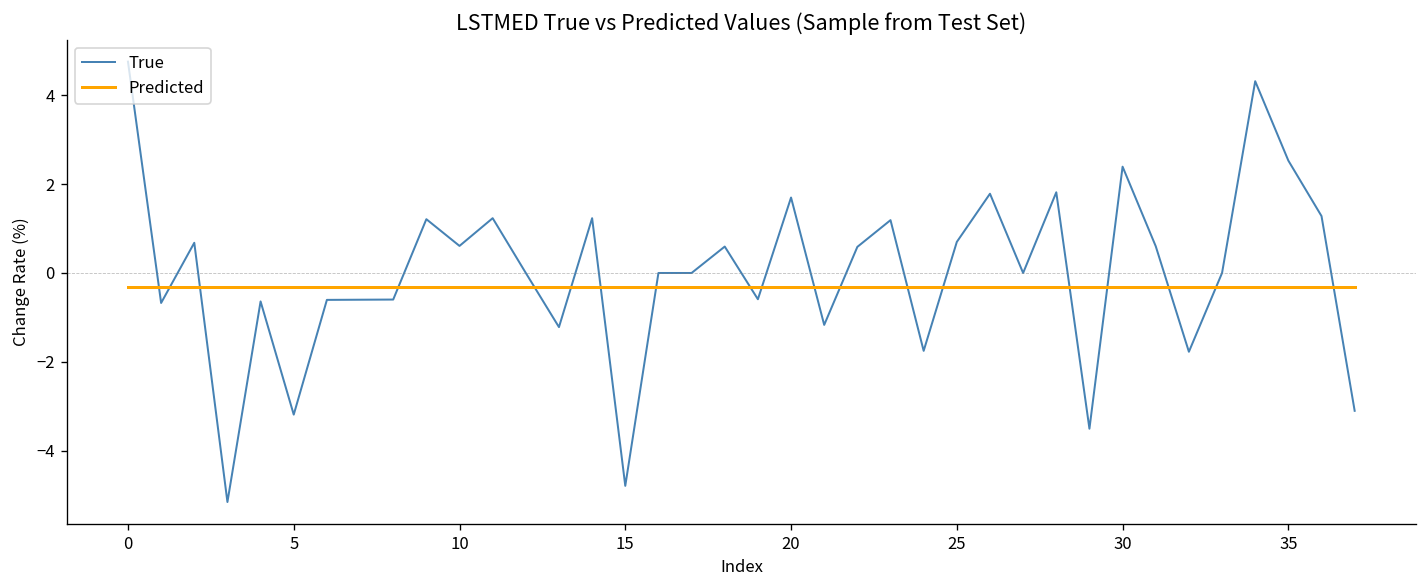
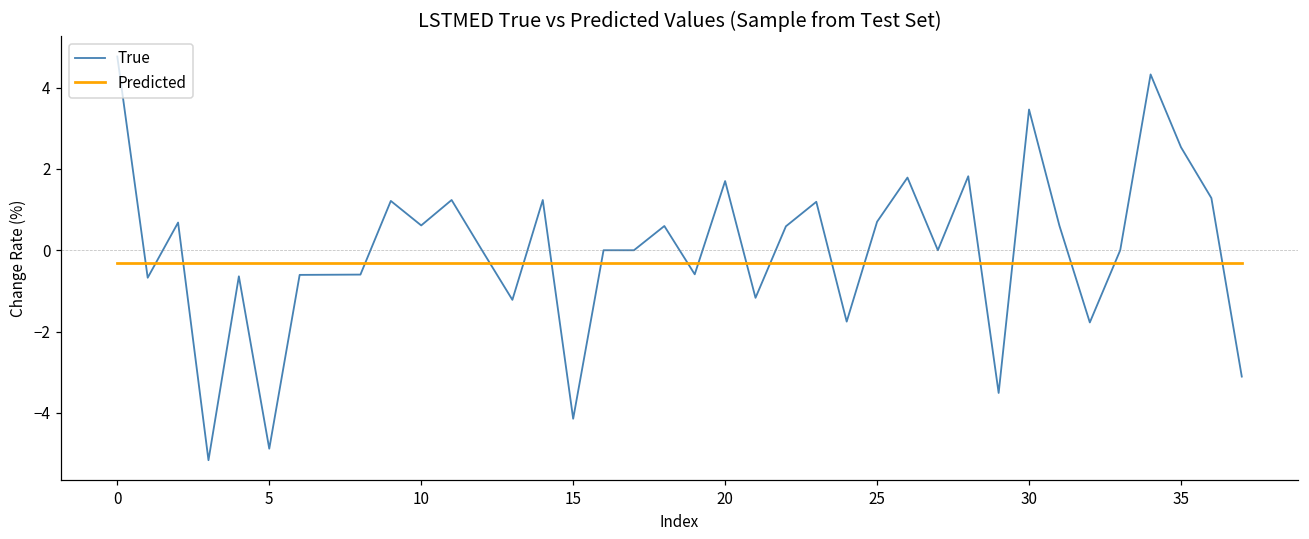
True, 5: -3.2 -> -4.9
True, 15: -4.8 -> -4.1
True, 30: 2.4 -> 3.5
